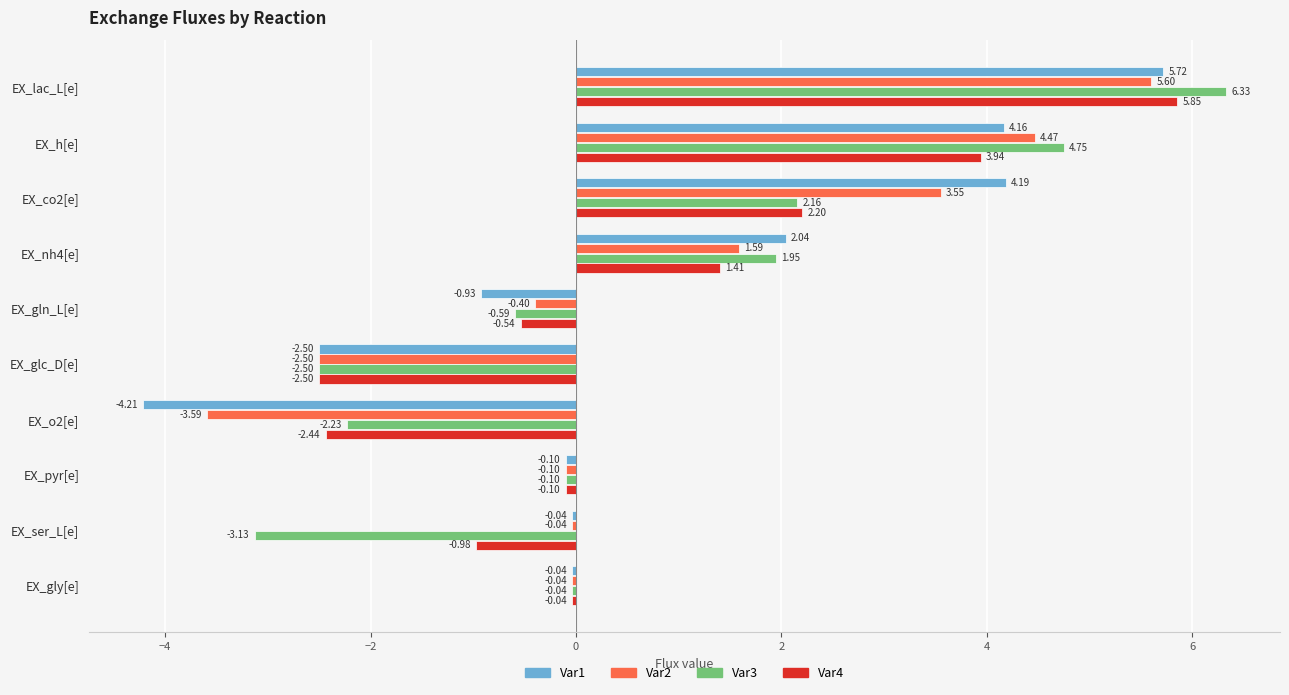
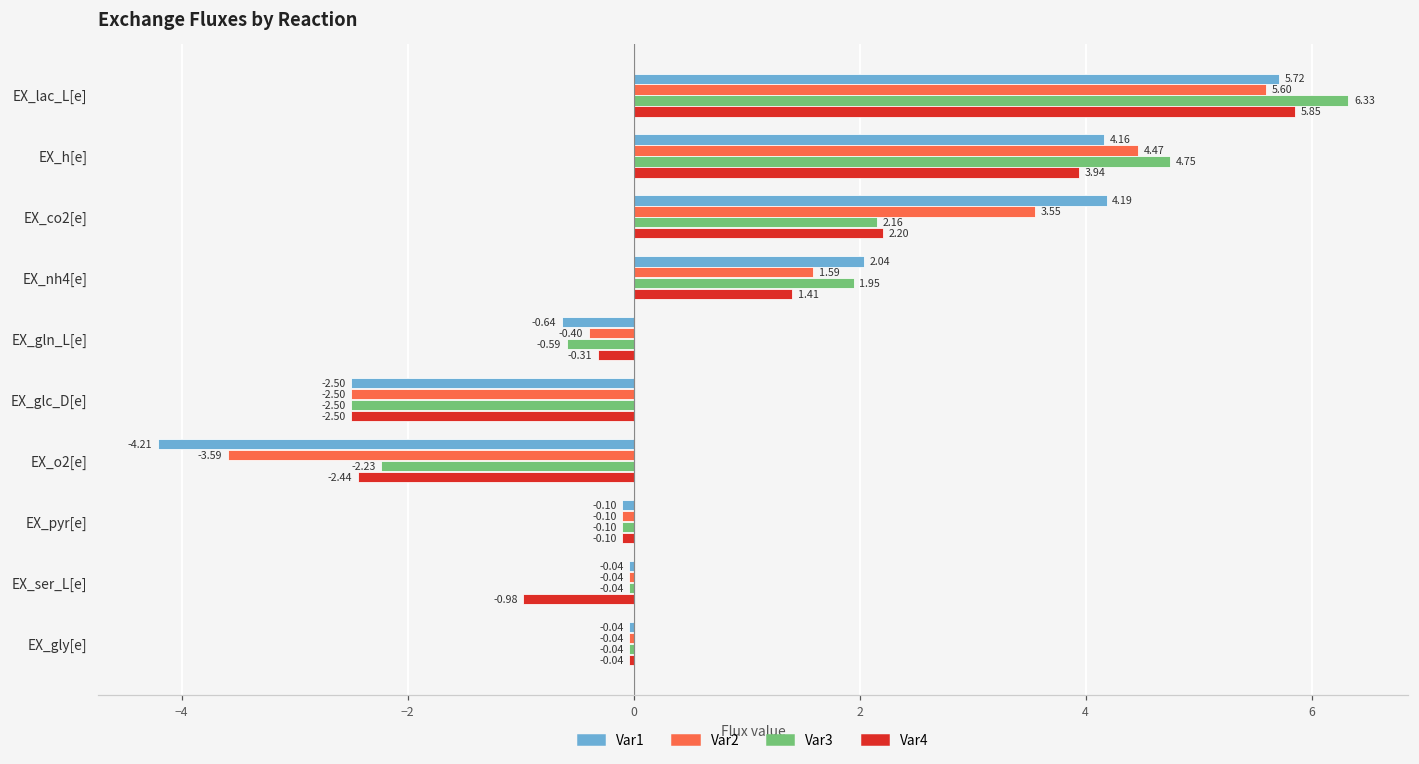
Var1, EX_gln_L[e]: -0.93 -> -0.64
Var4, EX_gln_L[e]: -0.54 -> -0.31
Var3, EX_ser_L[e]: -3.13 -> -0.04
